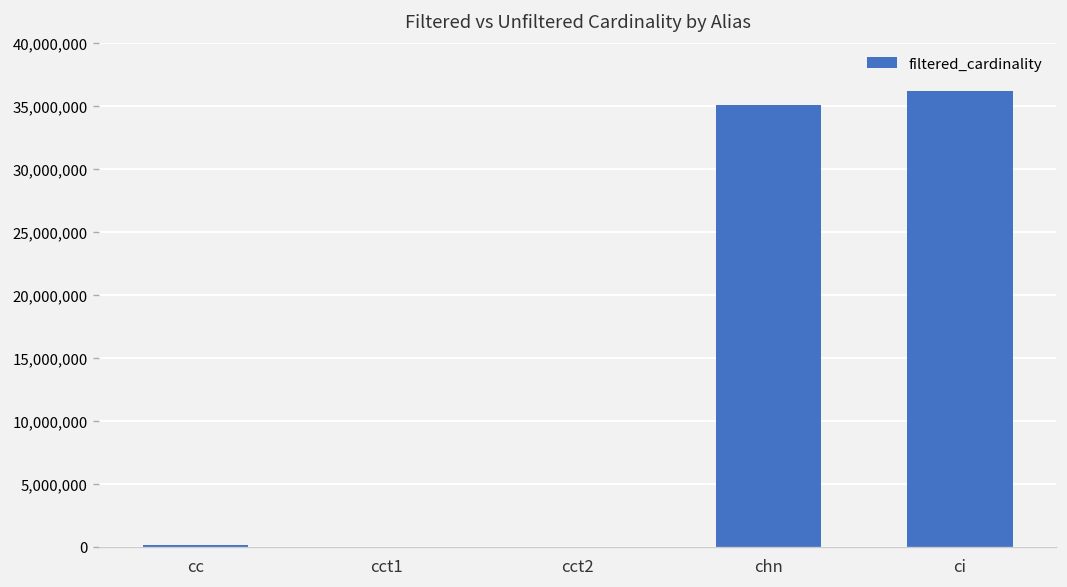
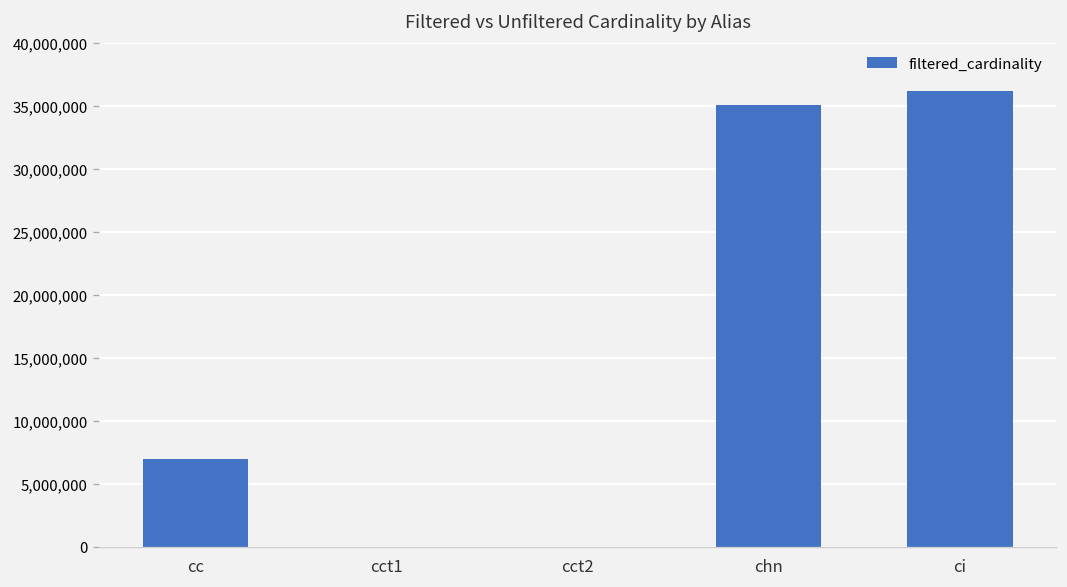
cc: 100,000 -> 6,900,000
